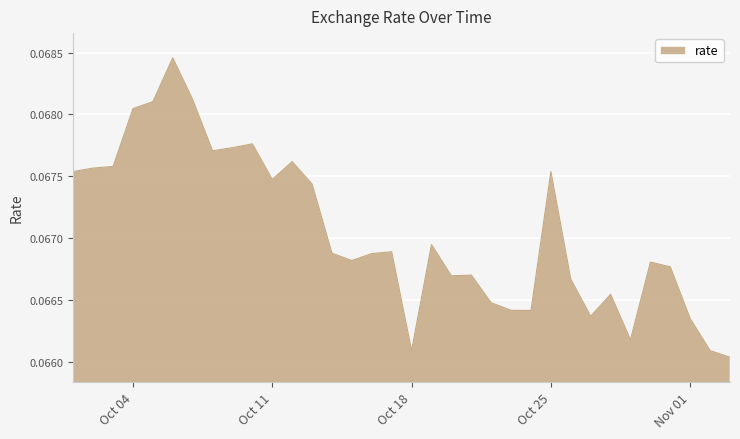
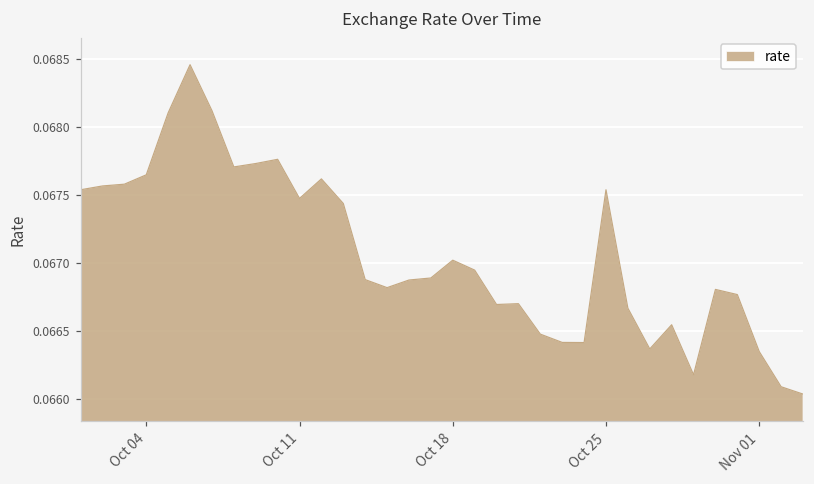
Oct 04: 0.06805 -> 0.06765
Oct 18: 0.06609 -> 0.06702
